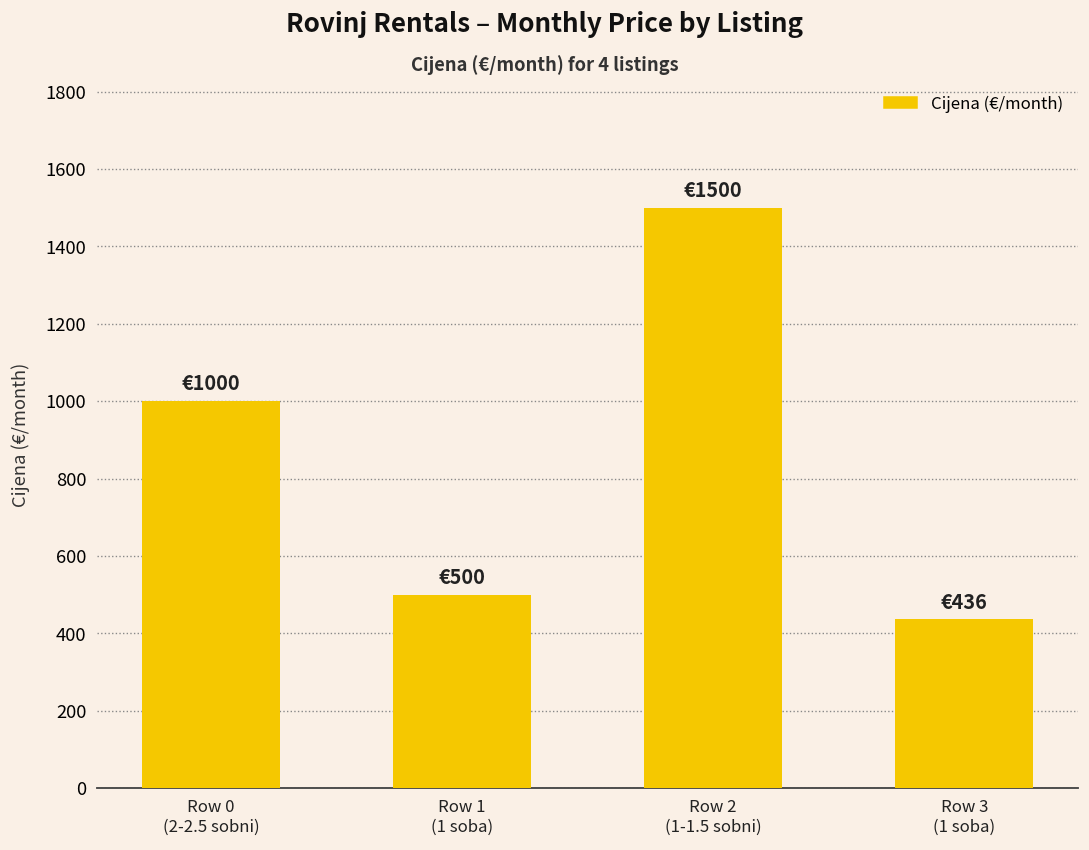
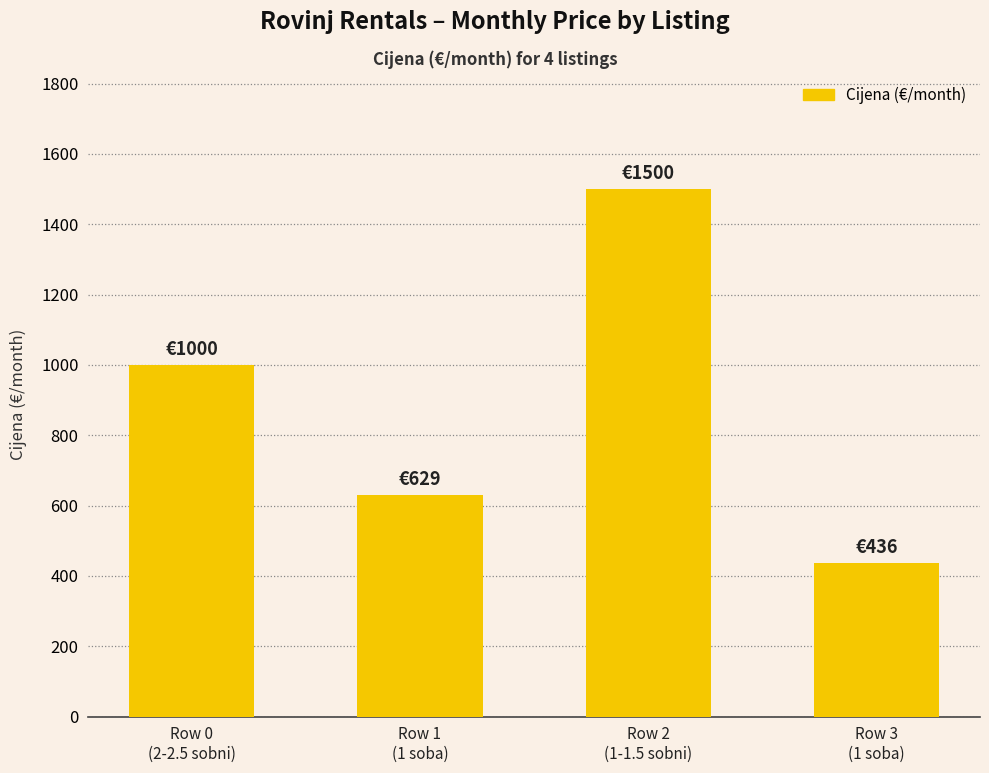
Row 1 (1 soba): €500 -> €629
